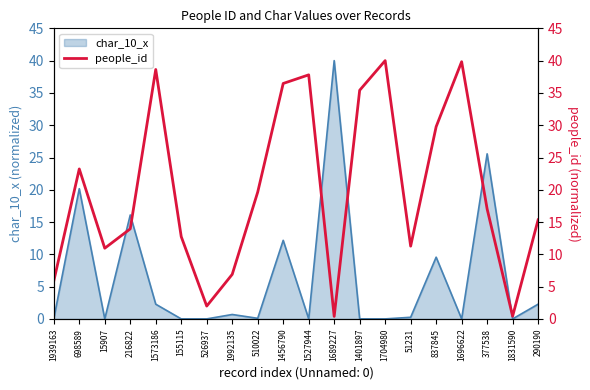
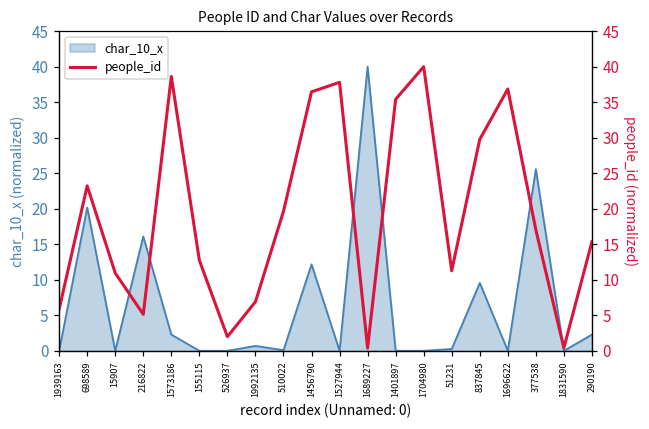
people_id, 216822: 14 -> 5
people_id, 1696622: 40 -> 37
